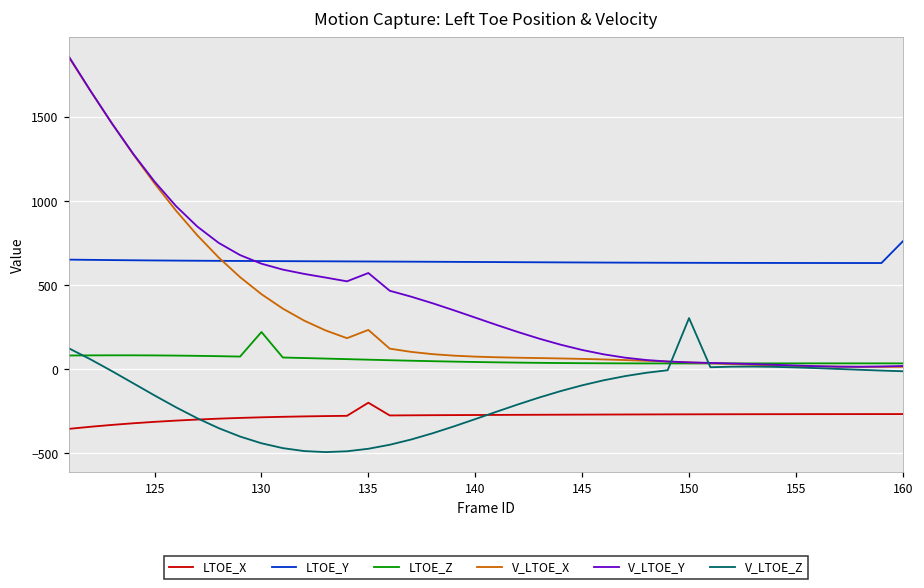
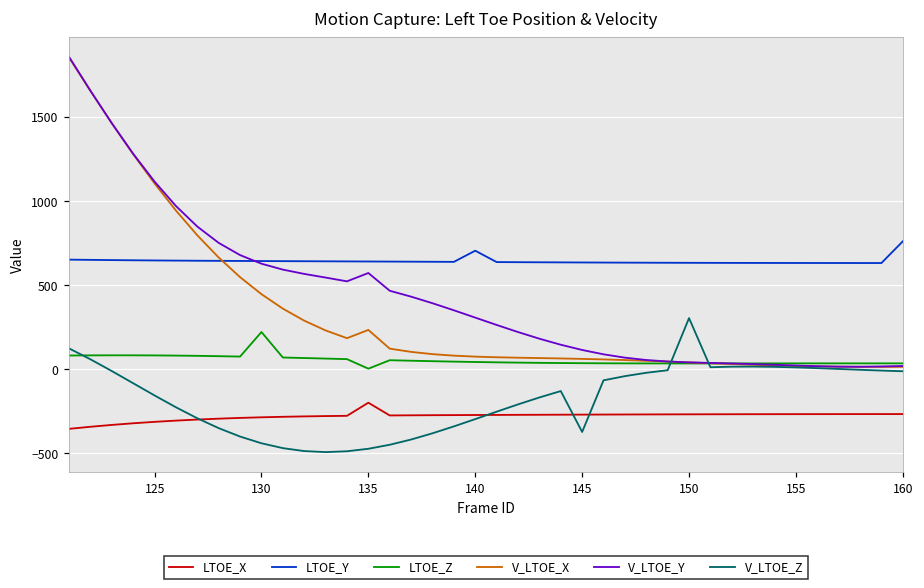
LTOE_Z, 135: 60 -> 0
LTOE_Y, 140: 640 -> 700
V_LTOE_Z, 145: -100 -> -370
